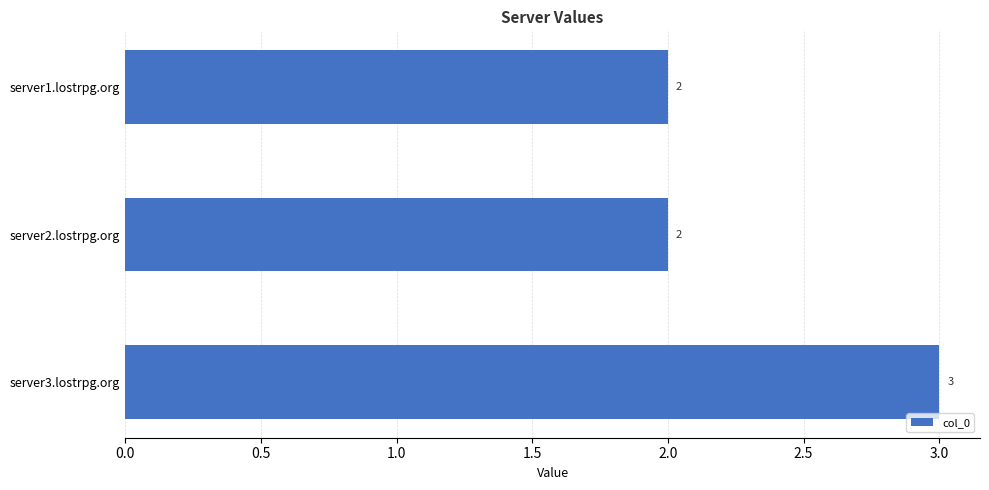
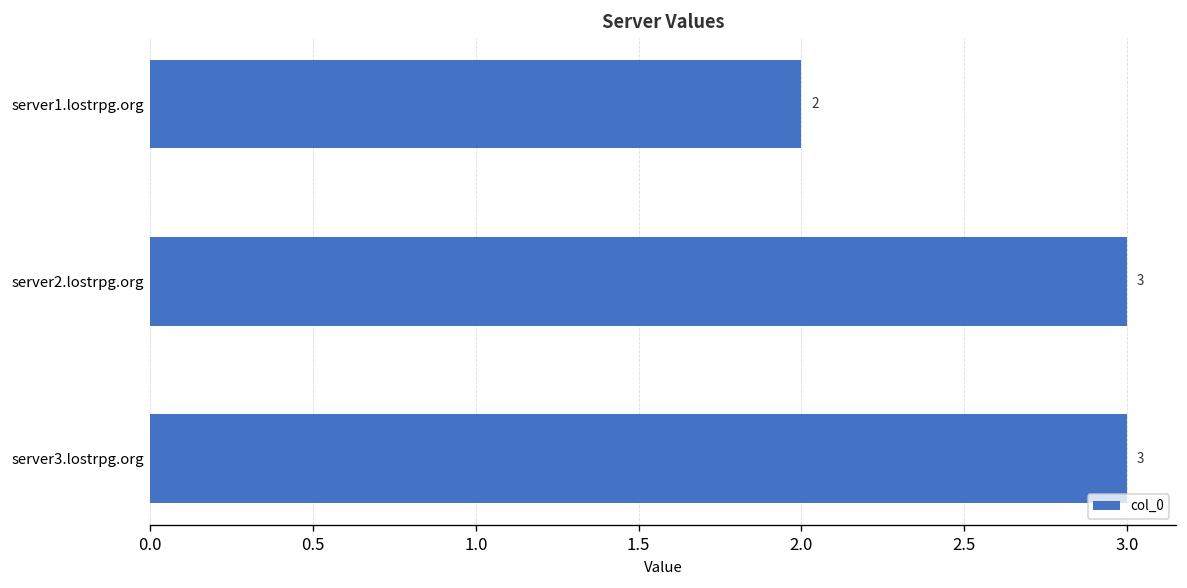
server2.lostrpg.org: 2 -> 3
